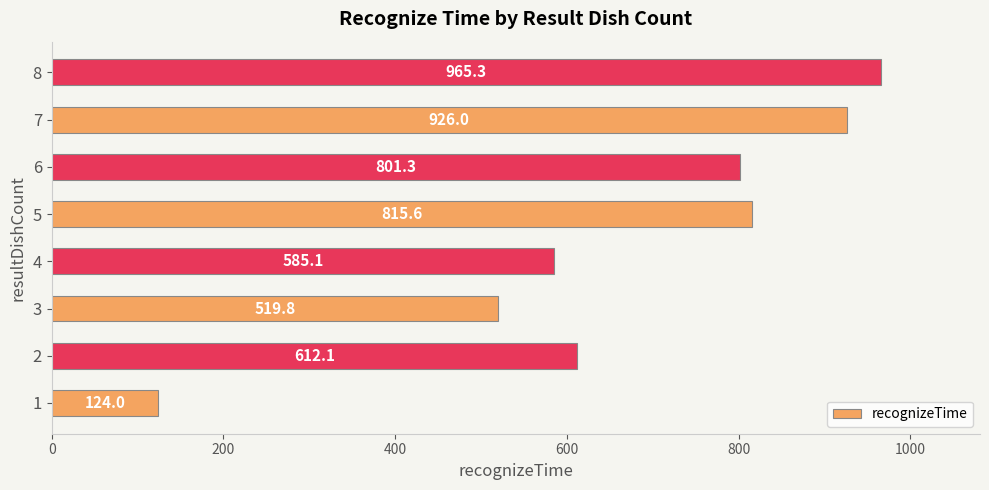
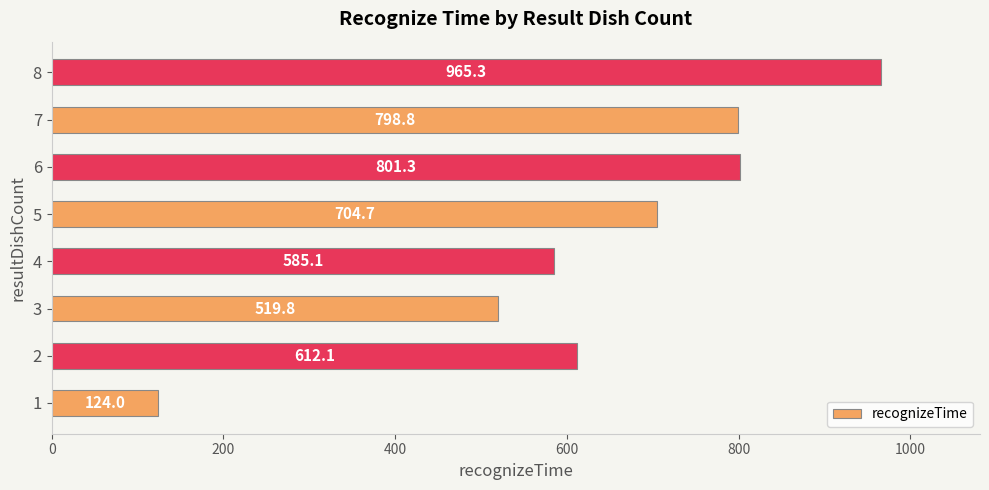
7: 926.0 -> 798.8
5: 815.6 -> 704.7
